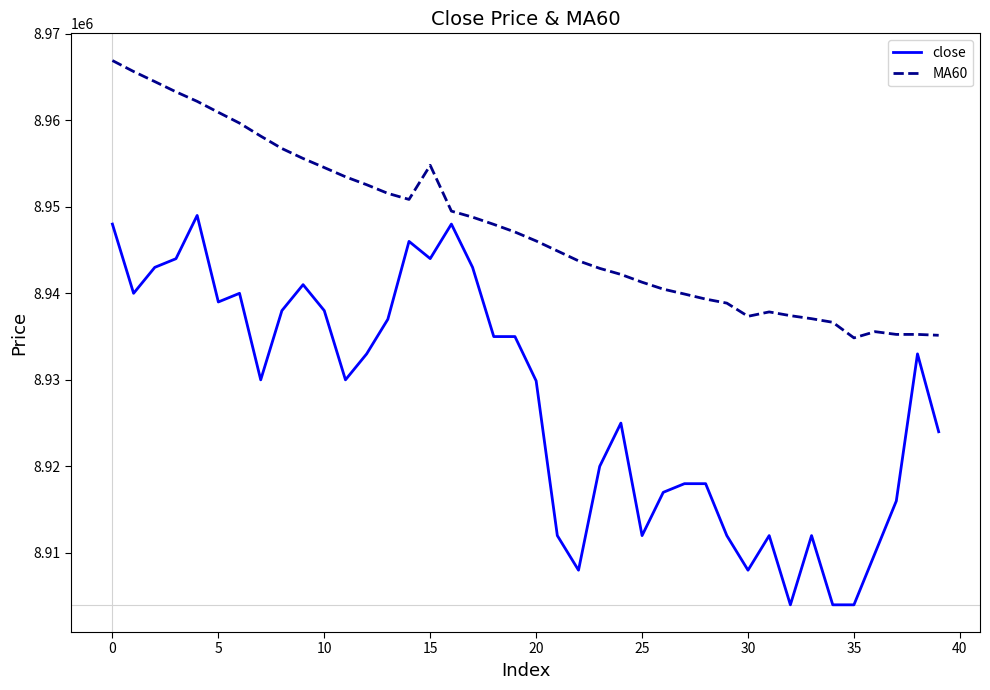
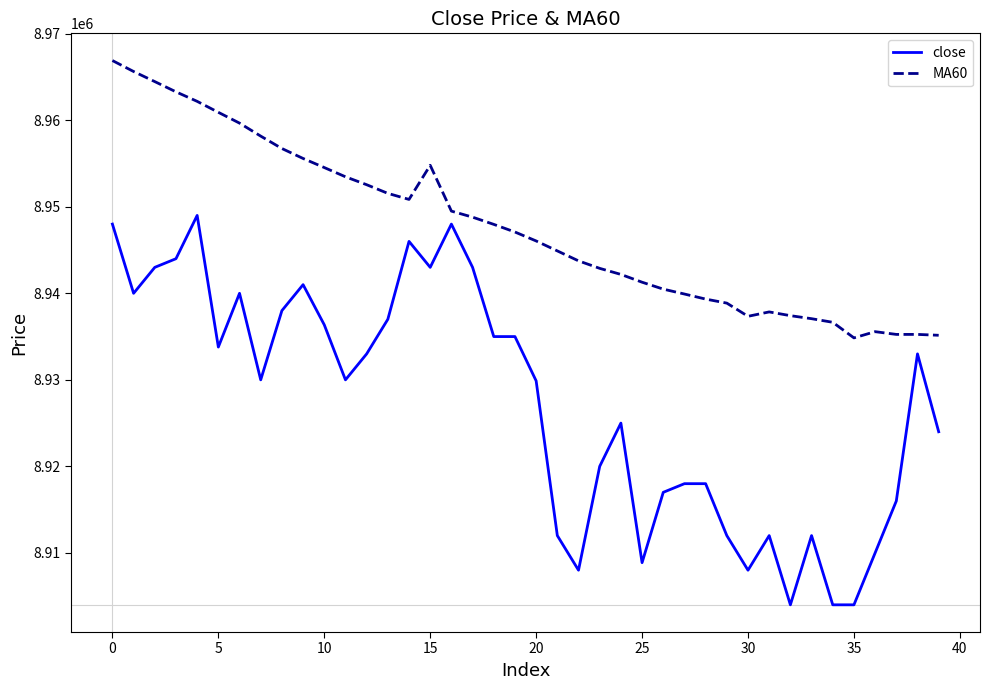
close, 5: 8939000 -> 8934000
close, 10: 8938000 -> 8936000
close, 15: 8944000 -> 8943000
close, 25: 8912000 -> 8909000
